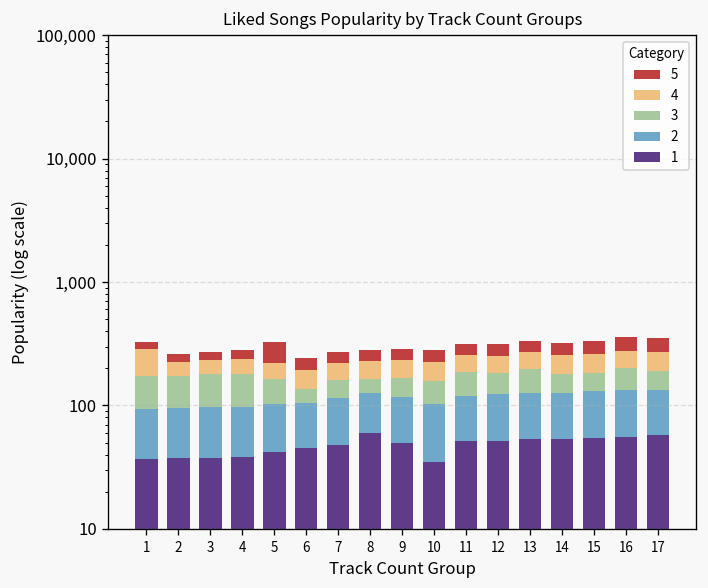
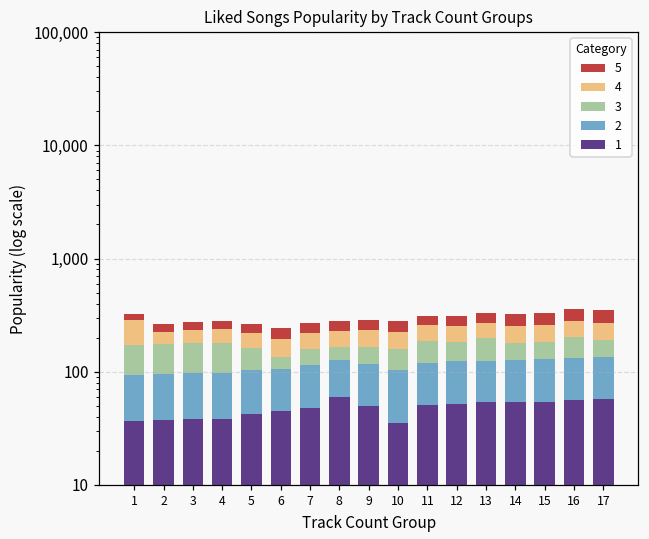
5, 5: 110 -> 50
